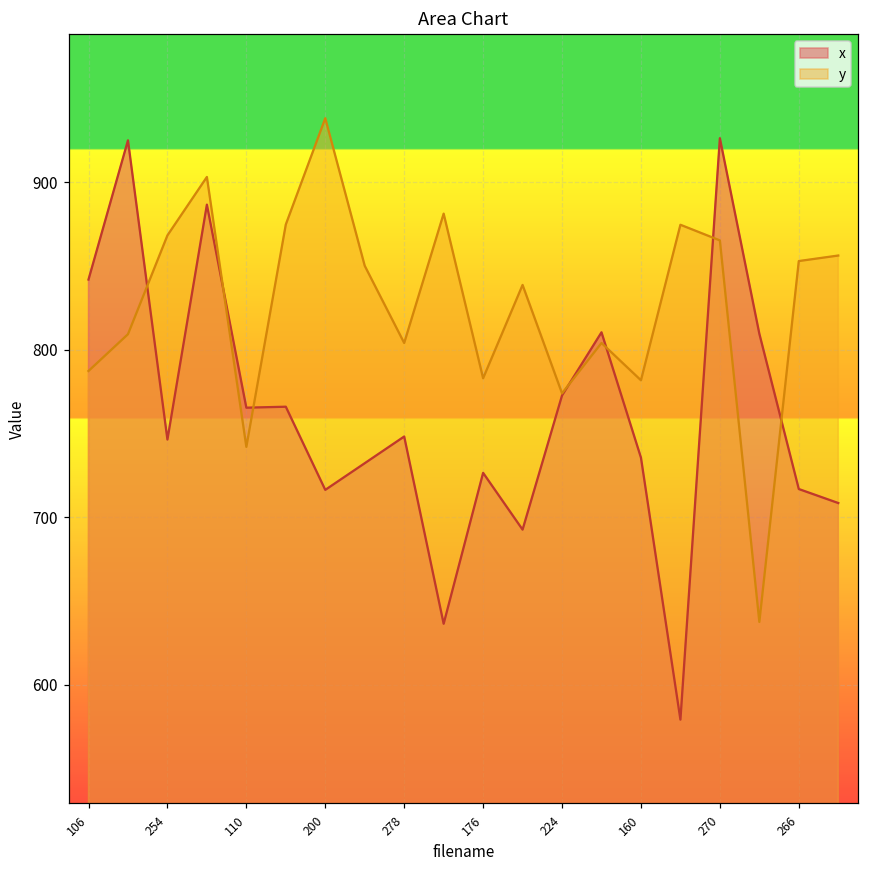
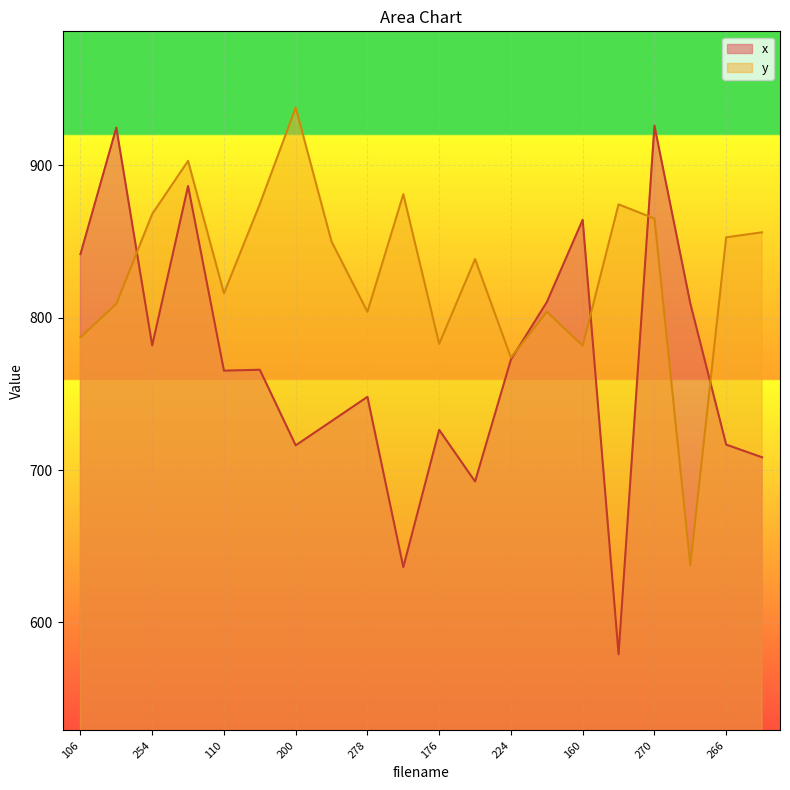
x, 254: 746 -> 782
y, 110: 742 -> 816
x, 160: 736 -> 864
